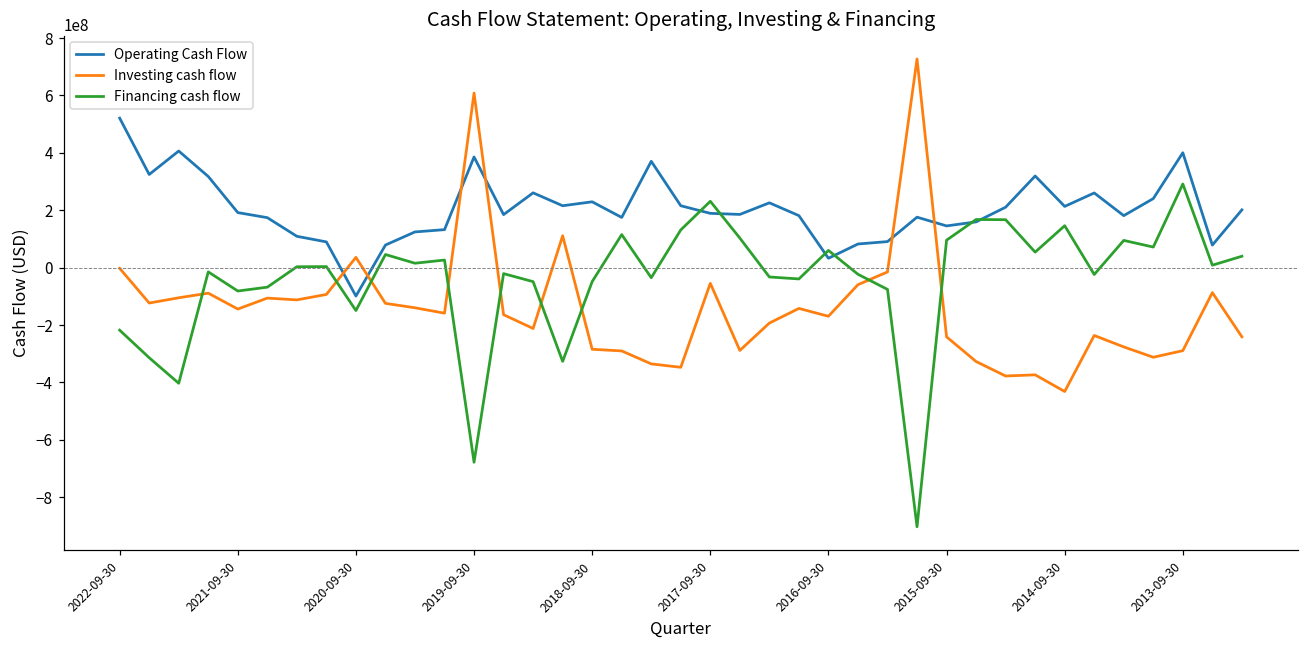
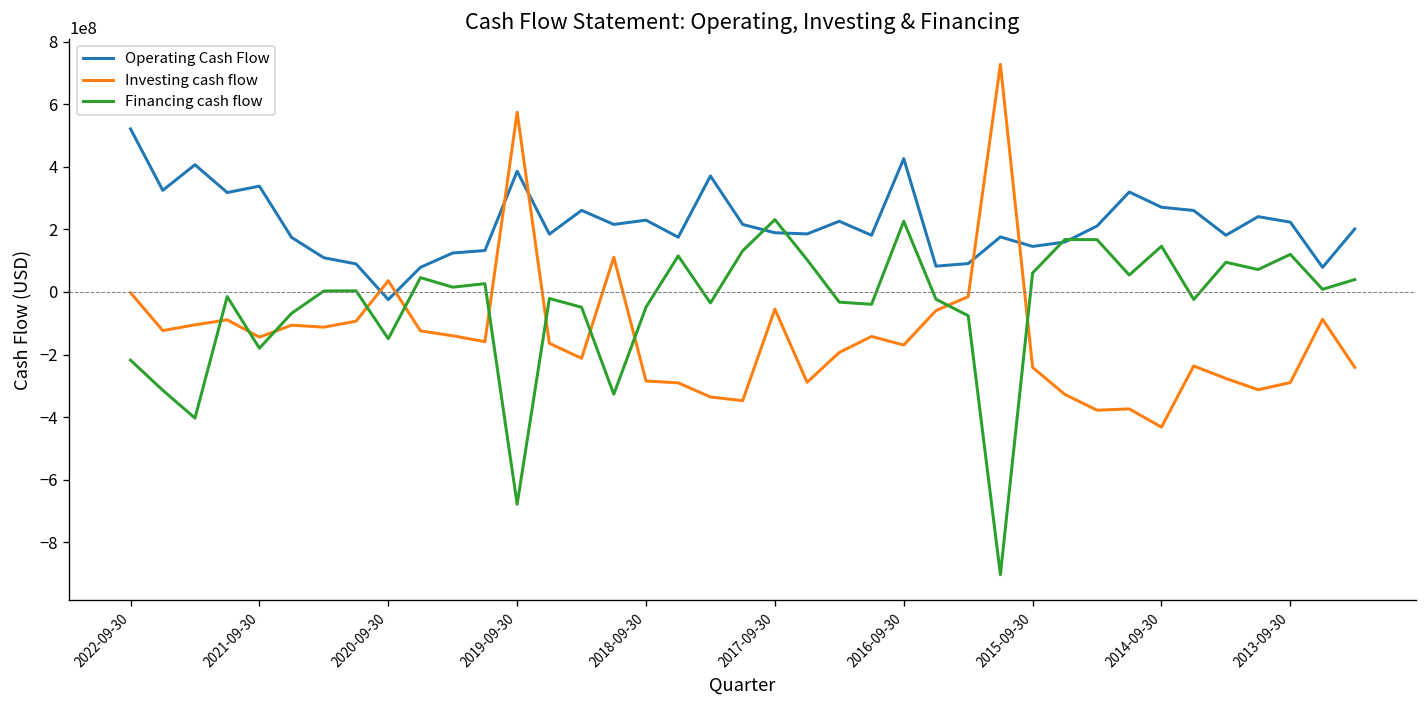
Operating Cash Flow, 2021-09-30: 190000000 -> 340000000
Financing cash flow, 2021-09-30: -80000000 -> -180000000
Operating Cash Flow, 2020-09-30: -100000000 -> -20000000
Investing cash flow, 2019-09-30: 610000000 -> 570000000
Operating Cash Flow, 2016-09-30: 30000000 -> 430000000
Financing cash flow, 2016-09-30: 60000000 -> 230000000
Financing cash flow, 2015-09-30: 100000000 -> 60000000
Operating Cash Flow, 2014-09-30: 210000000 -> 270000000
Operating Cash Flow, 2013-09-30: 400000000 -> 220000000
Financing cash flow, 2013-09-30: 290000000 -> 120000000
